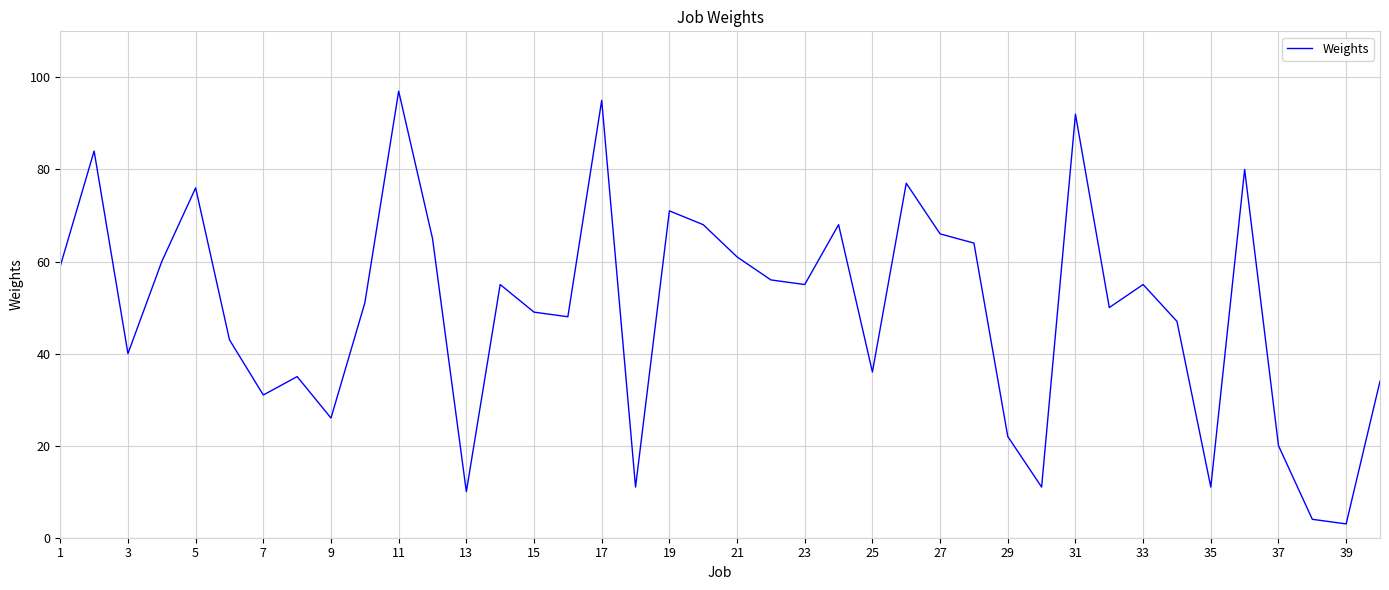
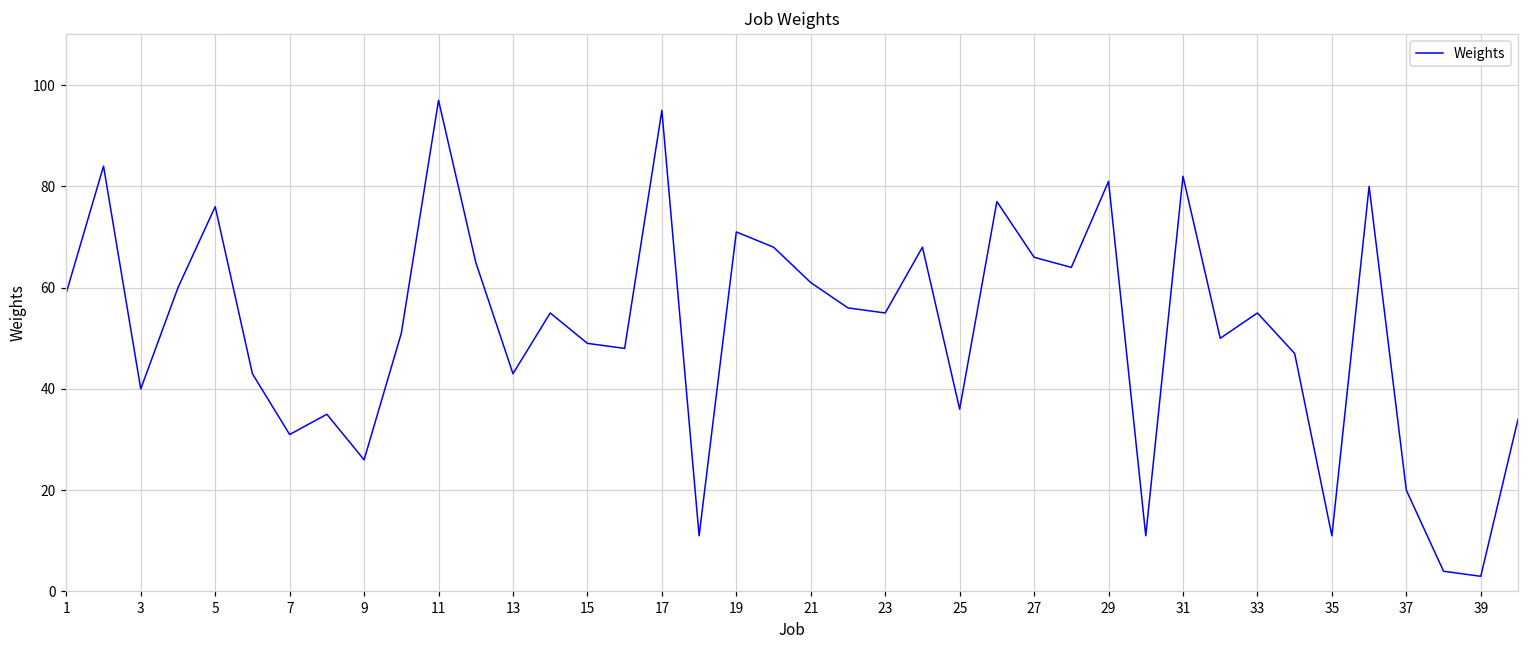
13: 10 -> 43
29: 22 -> 81
31: 92 -> 82
